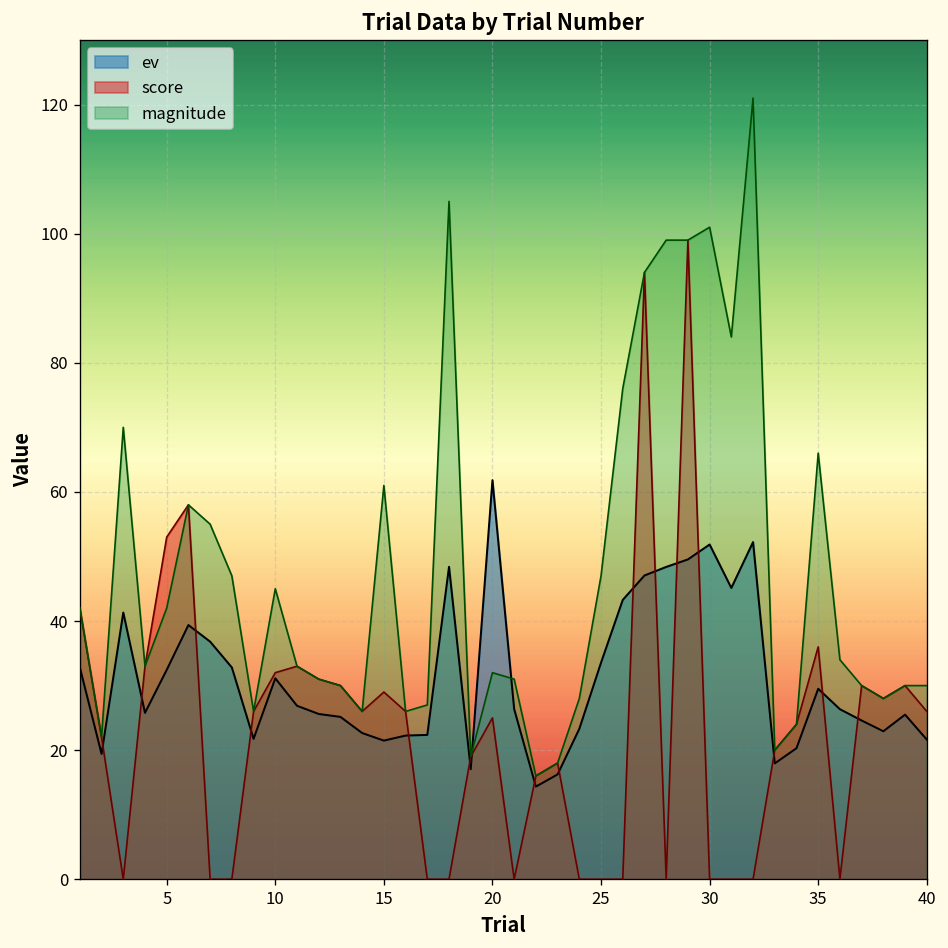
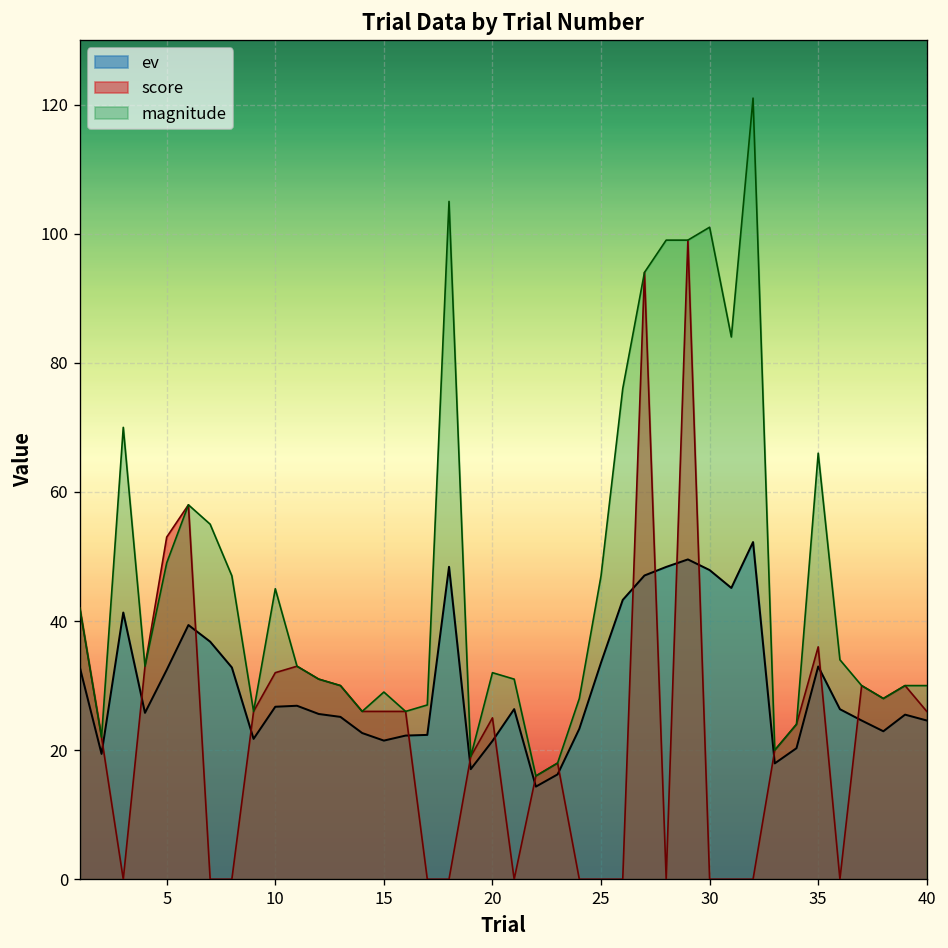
magnitude, 5: 42 -> 49
ev, 10: 31 -> 27
score, 15: 29 -> 26
magnitude, 15: 61 -> 29
ev, 20: 62 -> 21
ev, 30: 52 -> 48
ev, 35: 30 -> 33
ev, 40: 22 -> 25
